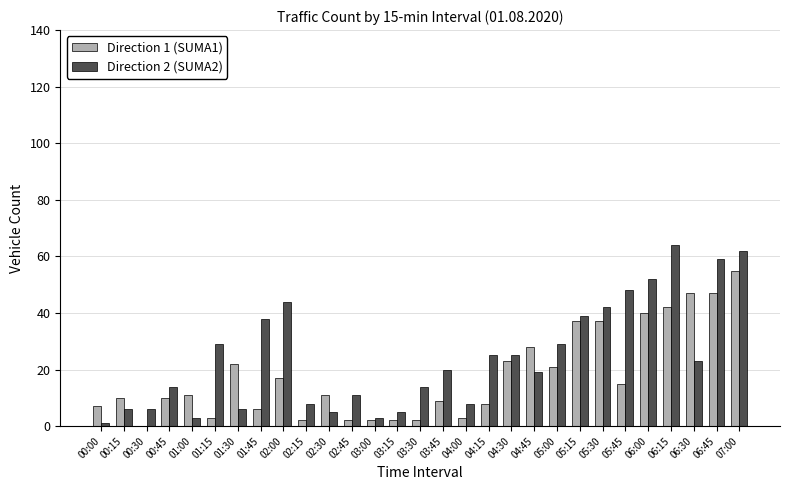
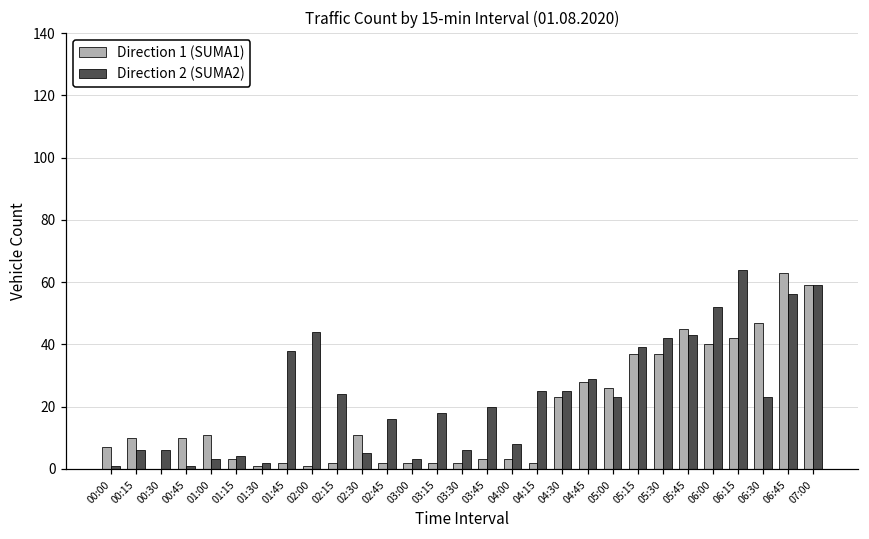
Direction 2 (SUMA2), 00:45: 14 -> 1
Direction 2 (SUMA2), 01:15: 29 -> 4
Direction 1 (SUMA1), 01:30: 22 -> 1
Direction 2 (SUMA2), 01:30: 6 -> 2
Direction 1 (SUMA1), 01:45: 6 -> 2
Direction 1 (SUMA1), 02:00: 17 -> 1
Direction 2 (SUMA2), 02:15: 8 -> 24
Direction 2 (SUMA2), 02:45: 11 -> 16
Direction 2 (SUMA2), 03:15: 5 -> 18
Direction 2 (SUMA2), 03:30: 14 -> 6
Direction 1 (SUMA1), 03:45: 9 -> 3
Direction 1 (SUMA1), 04:15: 8 -> 2
Direction 2 (SUMA2), 04:45: 19 -> 29
Direction 1 (SUMA1), 05:00: 21 -> 26
Direction 2 (SUMA2), 05:00: 29 -> 23
Direction 1 (SUMA1), 05:45: 15 -> 45
Direction 2 (SUMA2), 05:45: 48 -> 43
Direction 1 (SUMA1), 06:45: 47 -> 63
Direction 2 (SUMA2), 06:45: 59 -> 56
Direction 1 (SUMA1), 07:00: 55 -> 59
Direction 2 (SUMA2), 07:00: 62 -> 59
